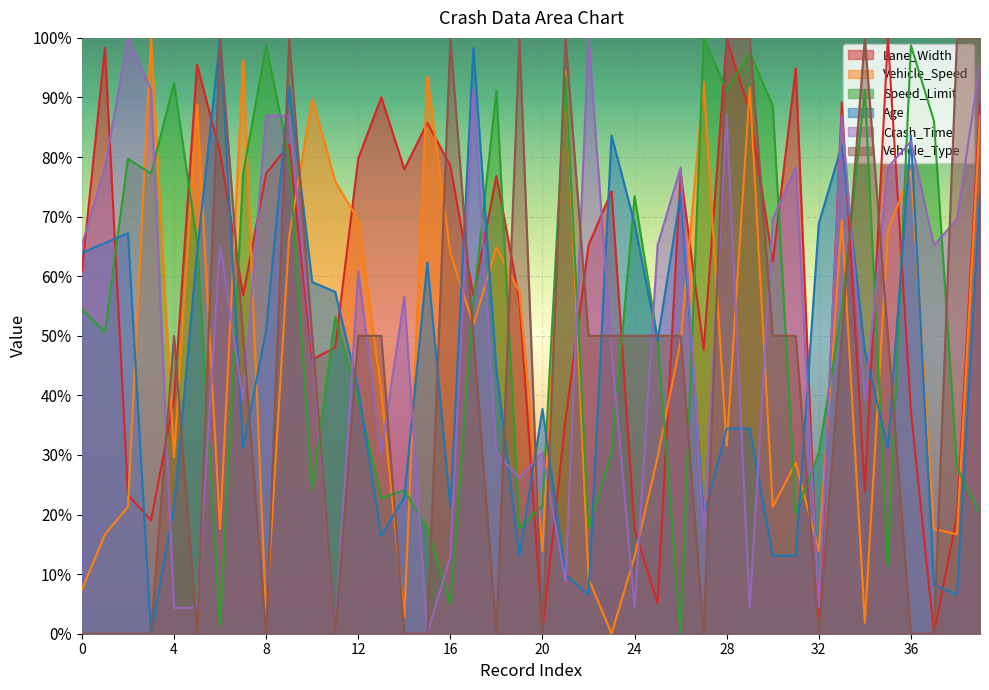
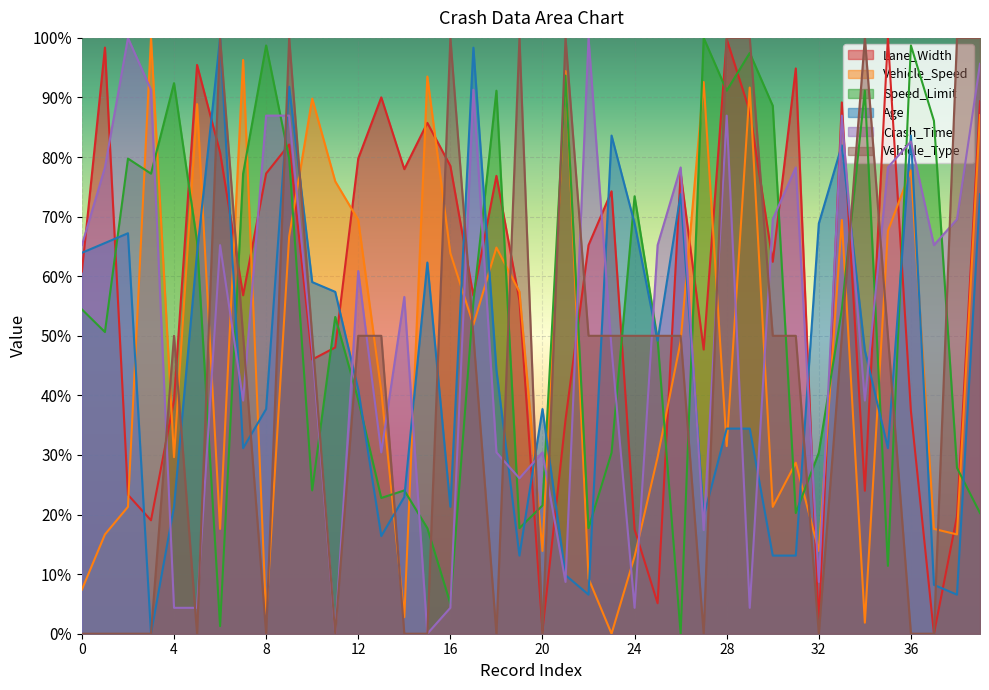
Age, 8: 51% -> 38%
Crash_Time, 16: 13% -> 4%
Crash_Time, 32: 4% -> 9%
